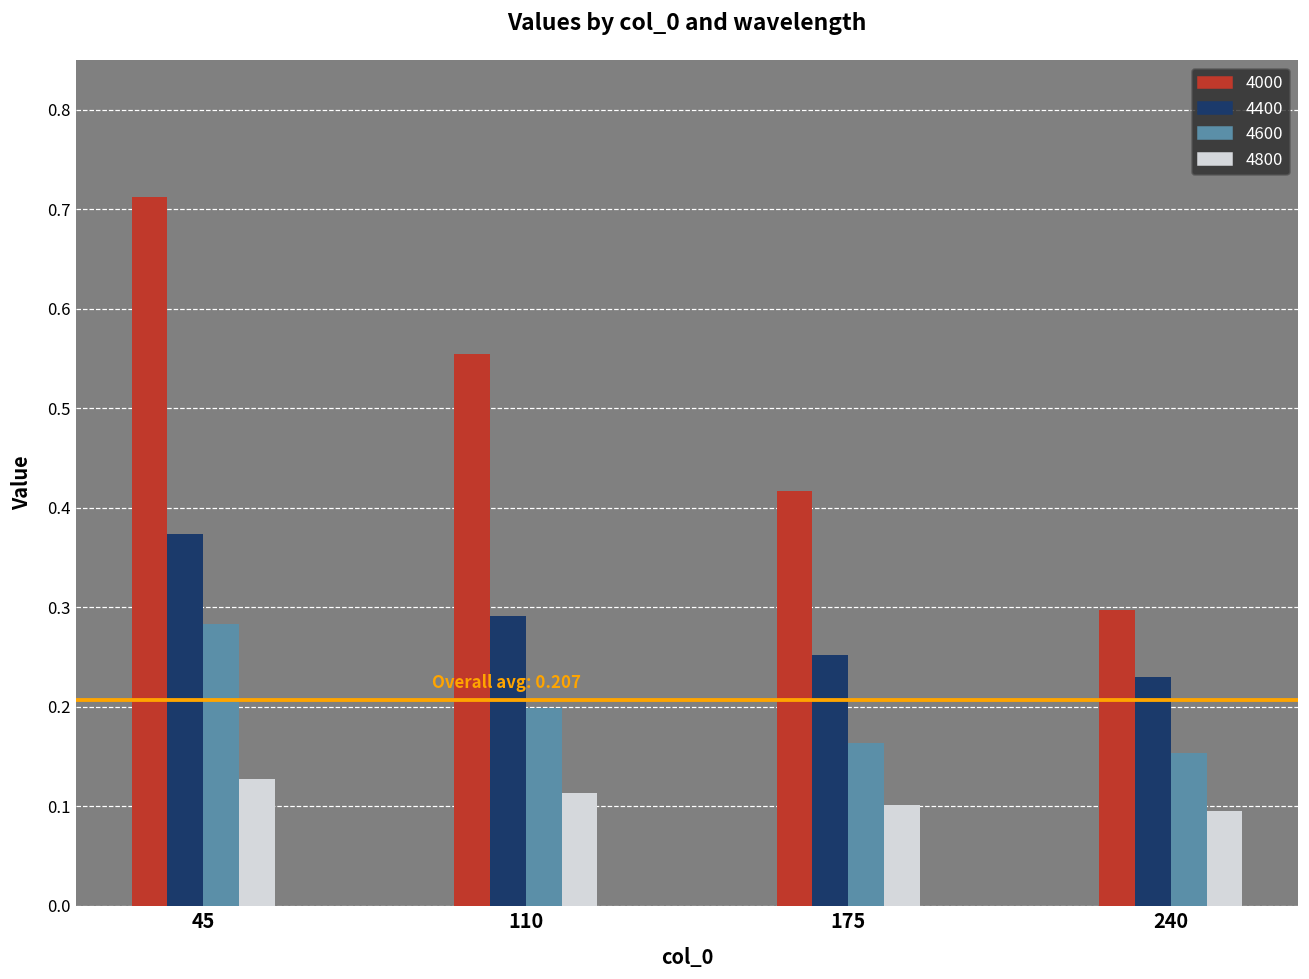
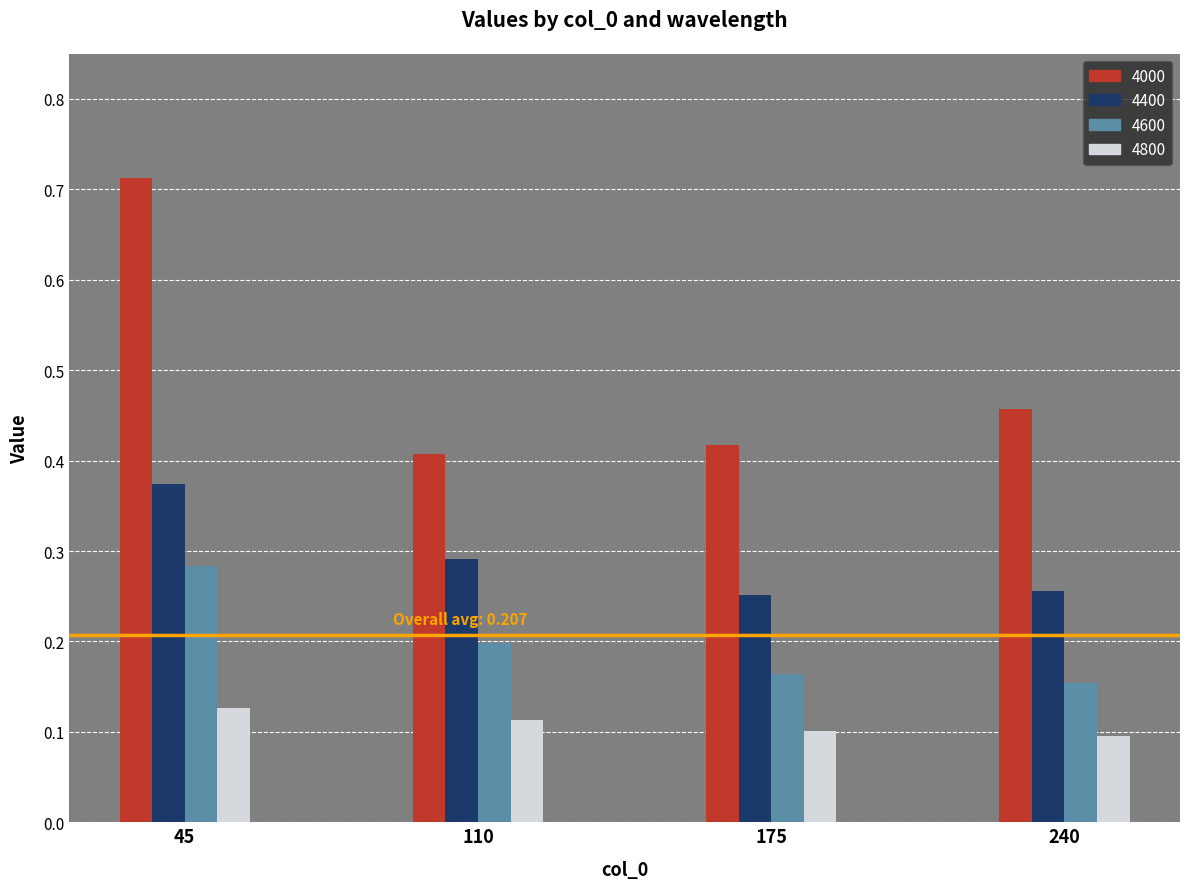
4000, 110: 0.56 -> 0.41
4000, 240: 0.30 -> 0.46
4400, 240: 0.23 -> 0.26
